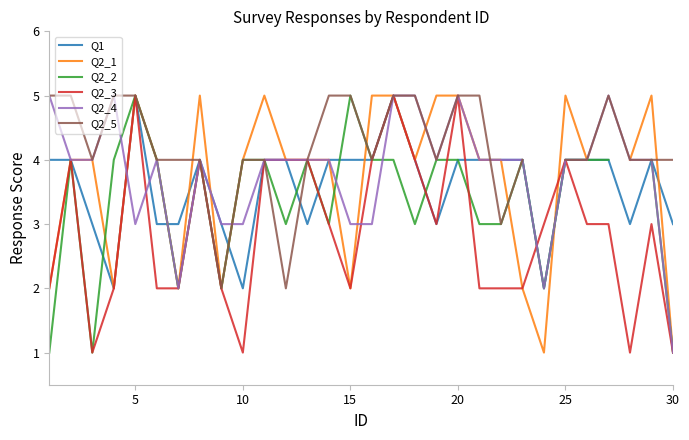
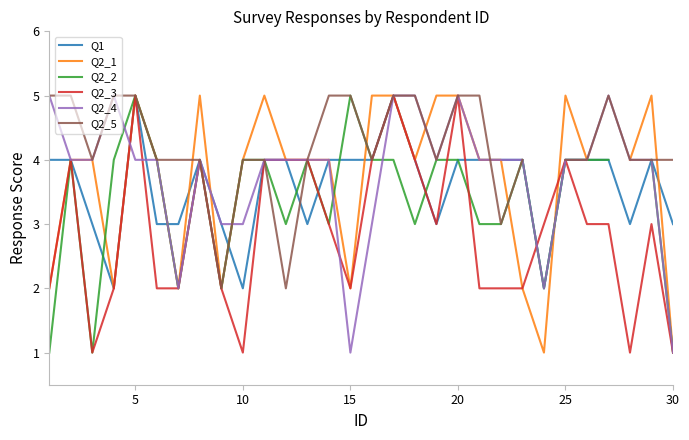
Q2_4, 5: 3 -> 4
Q2_4, 15: 3 -> 1
